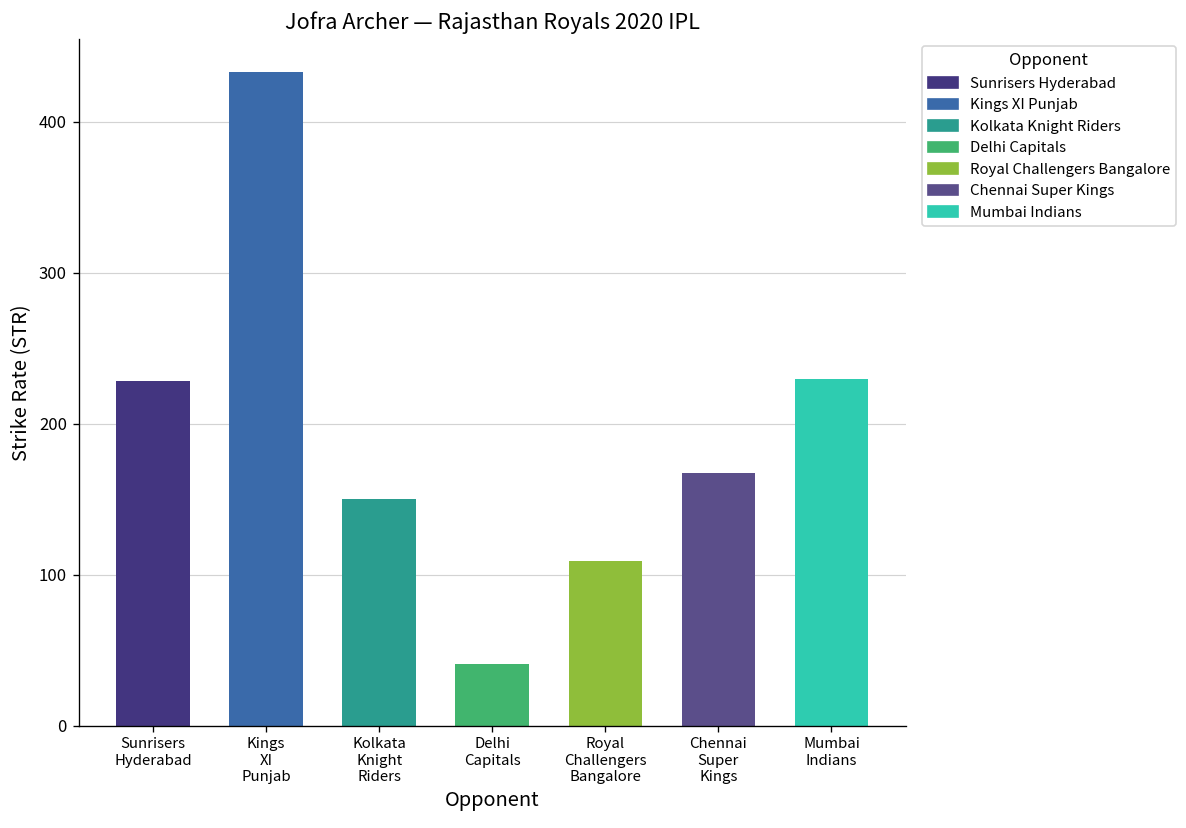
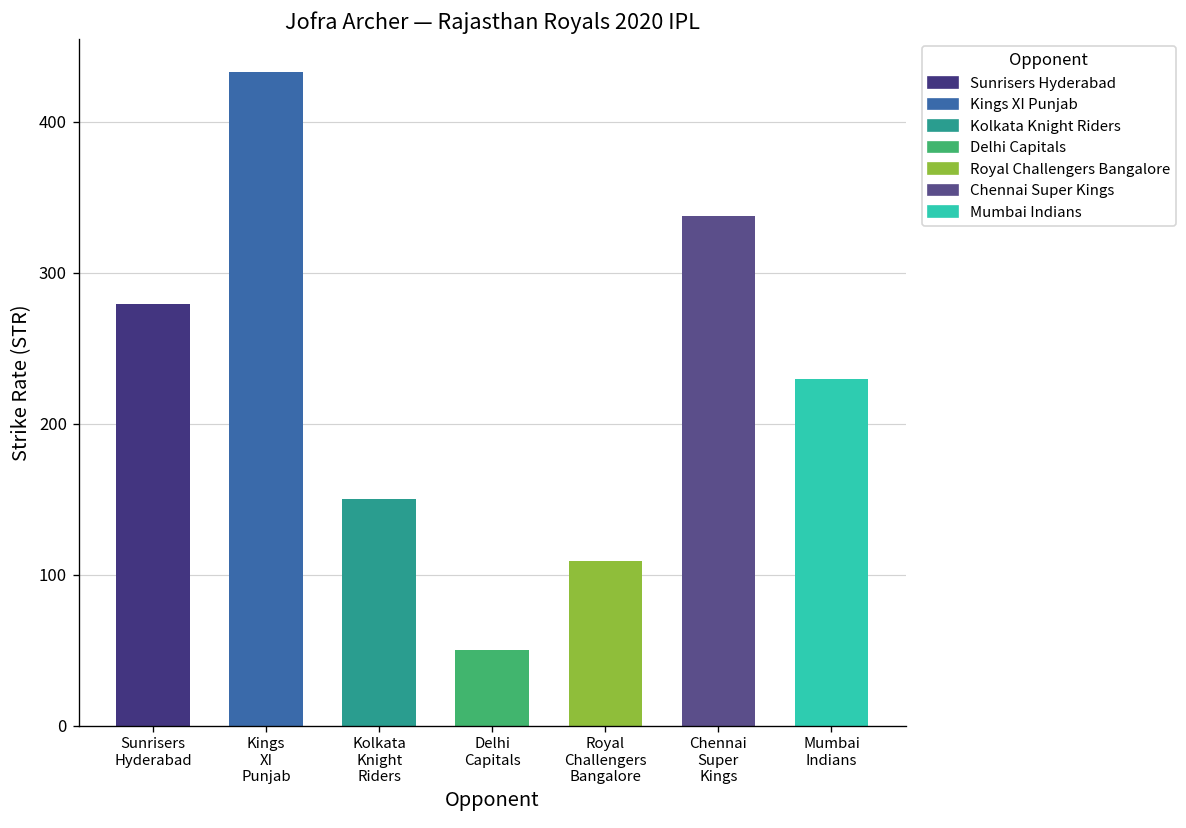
Sunrisers Hyderabad: 229 -> 279
Delhi Capitals: 41 -> 50
Chennai Super Kings: 167 -> 338
